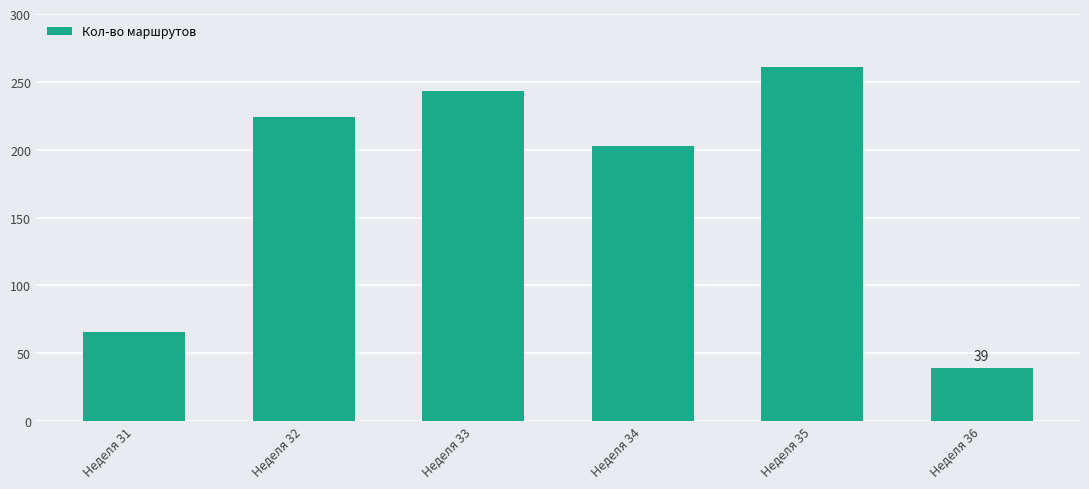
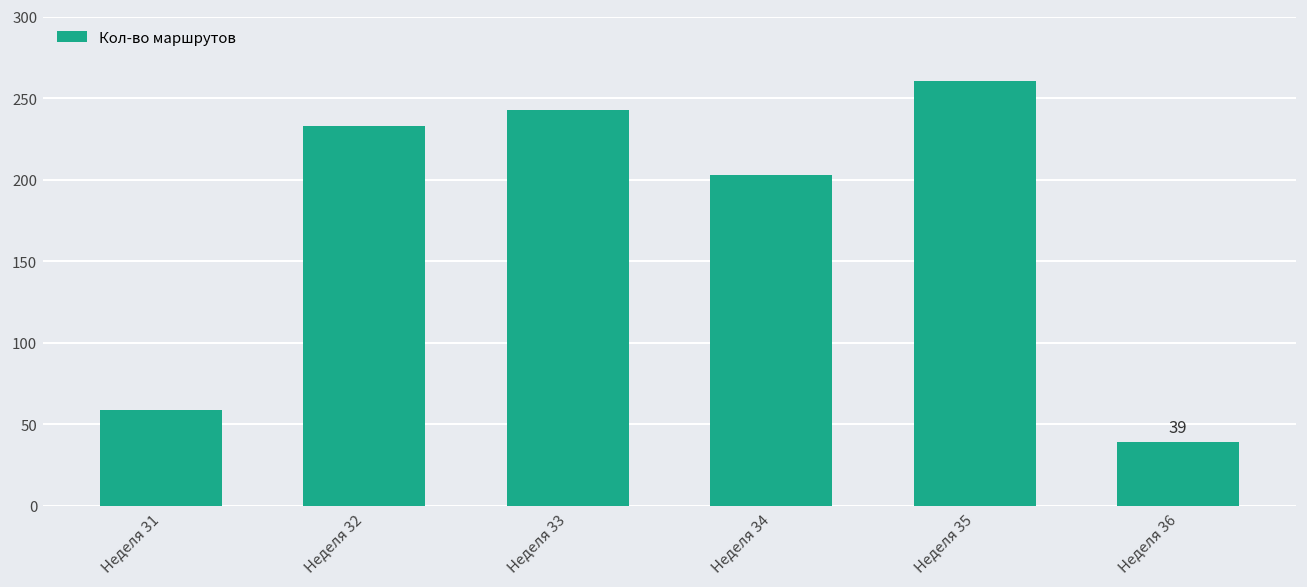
Неделя 31: 66 -> 59
Неделя 32: 224 -> 233
